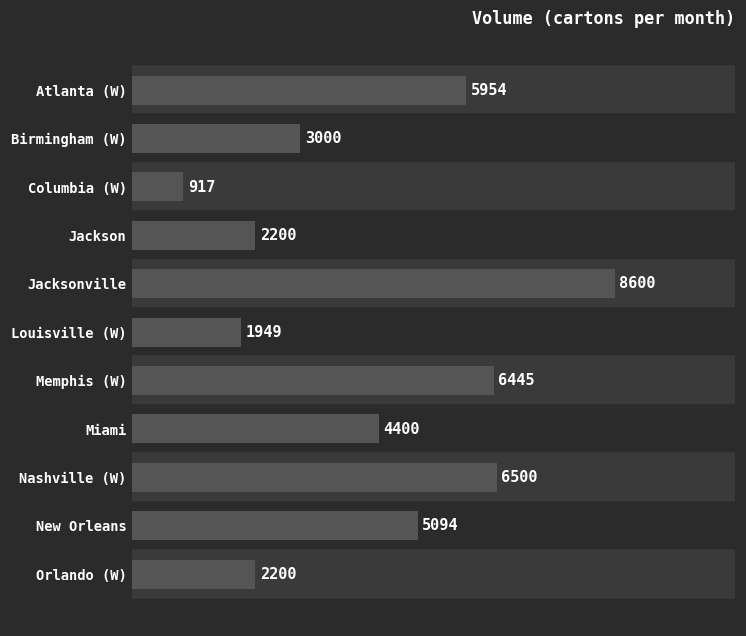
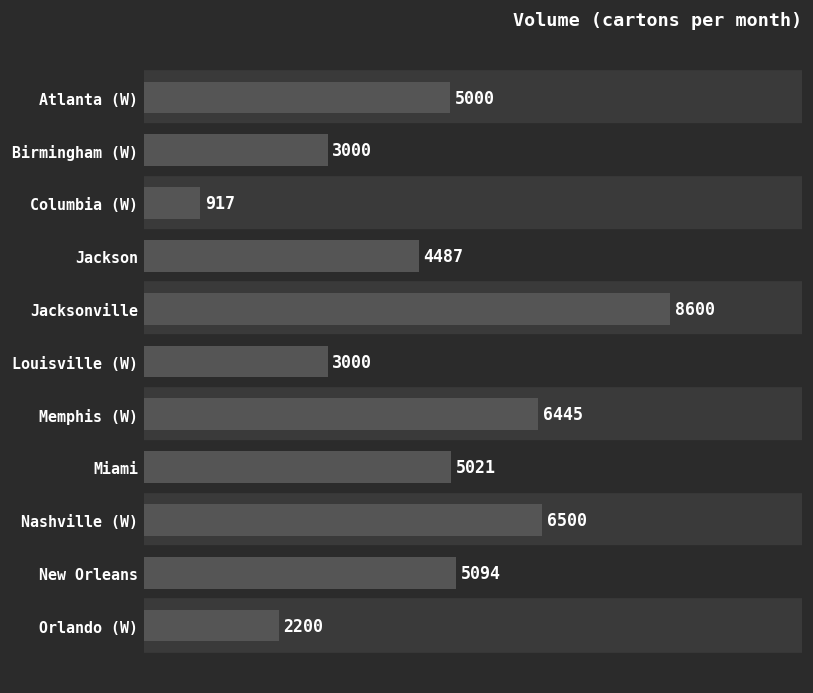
Atlanta (W): 5954 -> 5000
Jackson: 2200 -> 4487
Louisville (W): 1949 -> 3000
Miami: 4400 -> 5021
